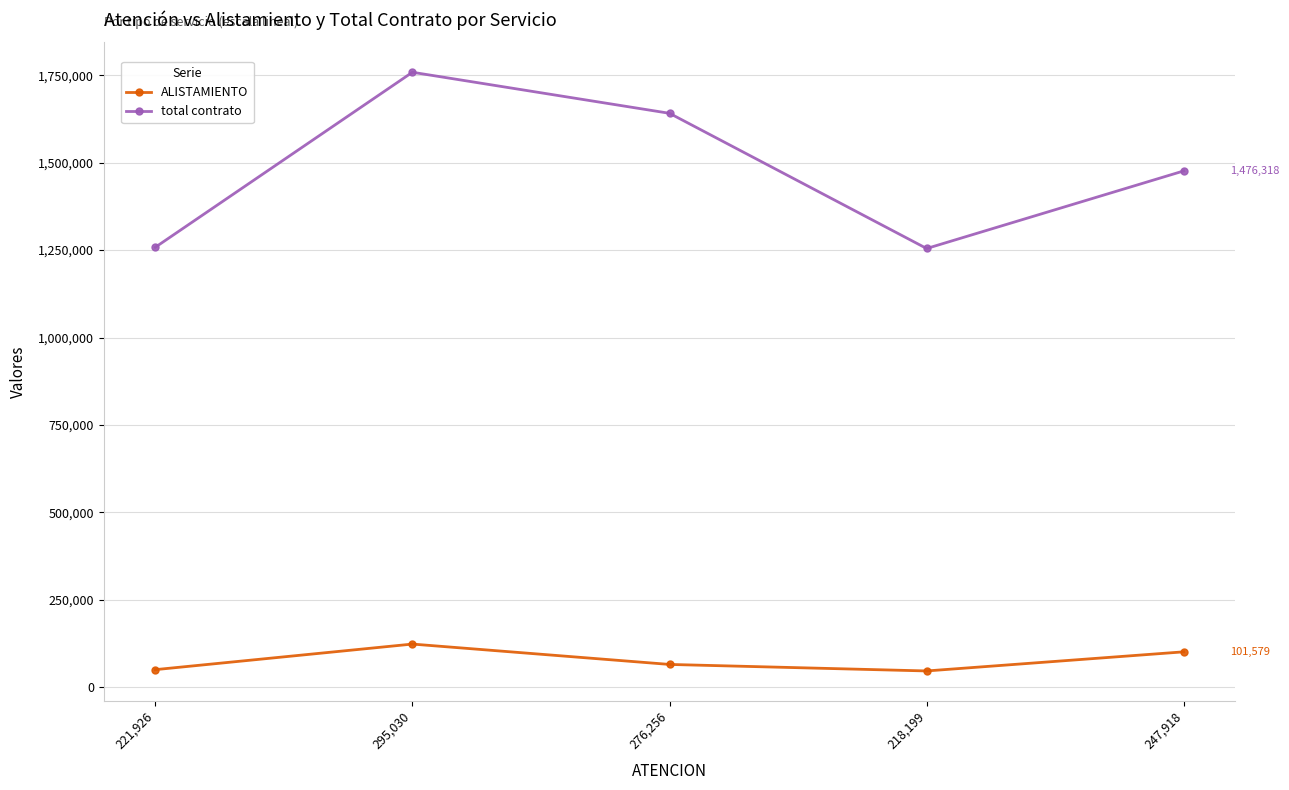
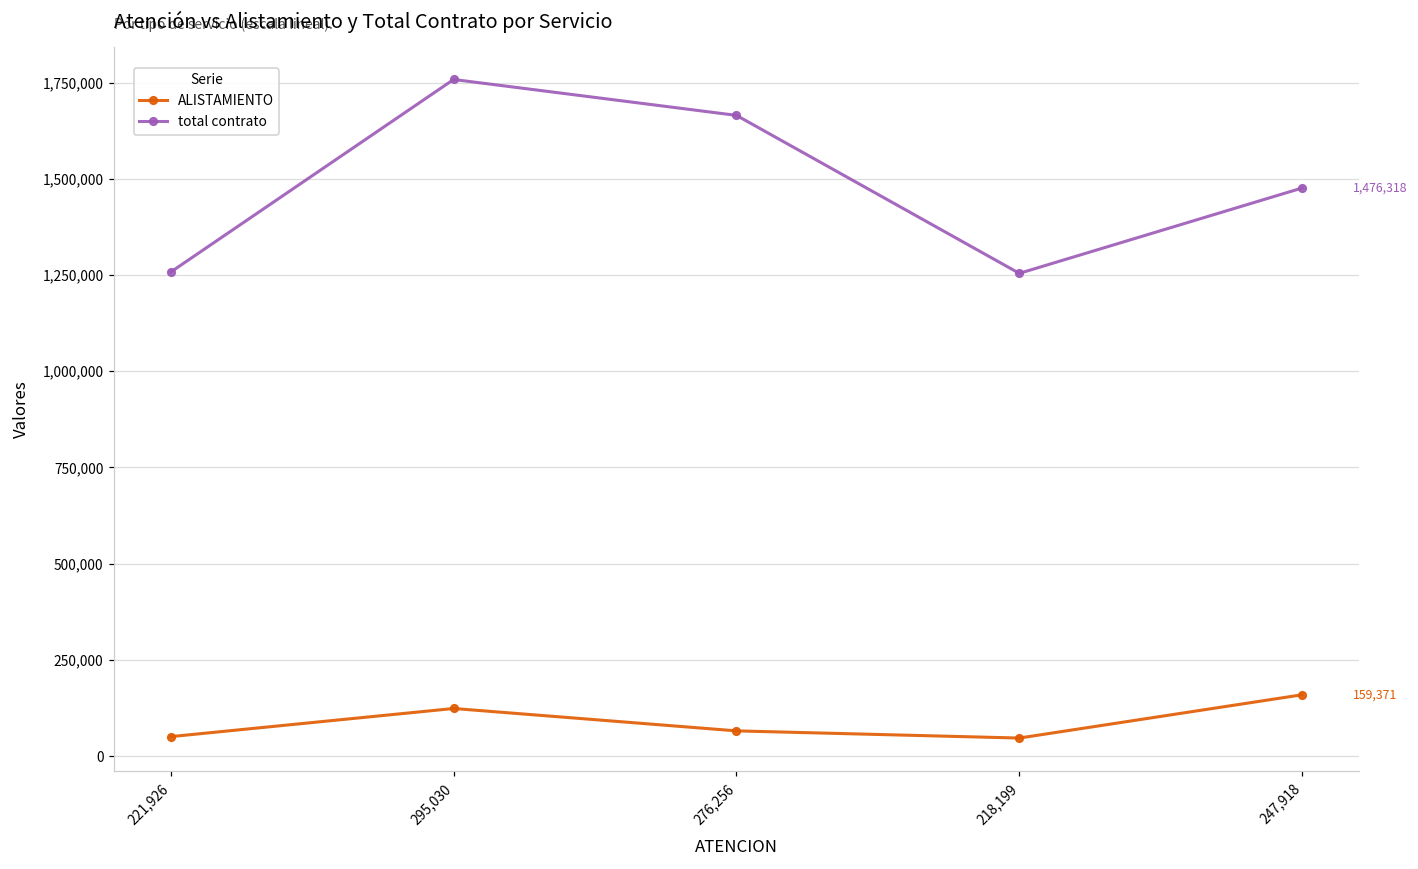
total contrato, 276,256: 1,640,000 -> 1,670,000
ALISTAMIENTO, 247,918: 101,579 -> 159,371
